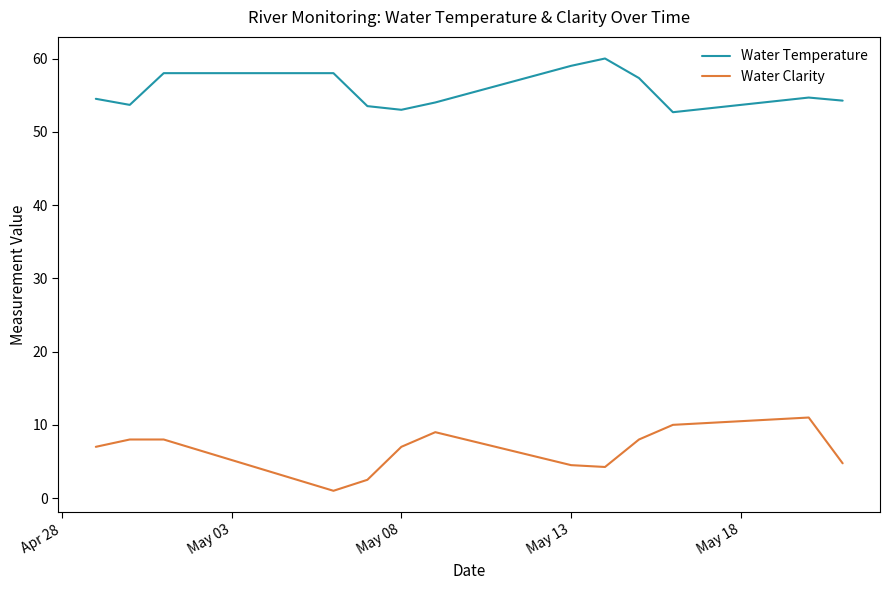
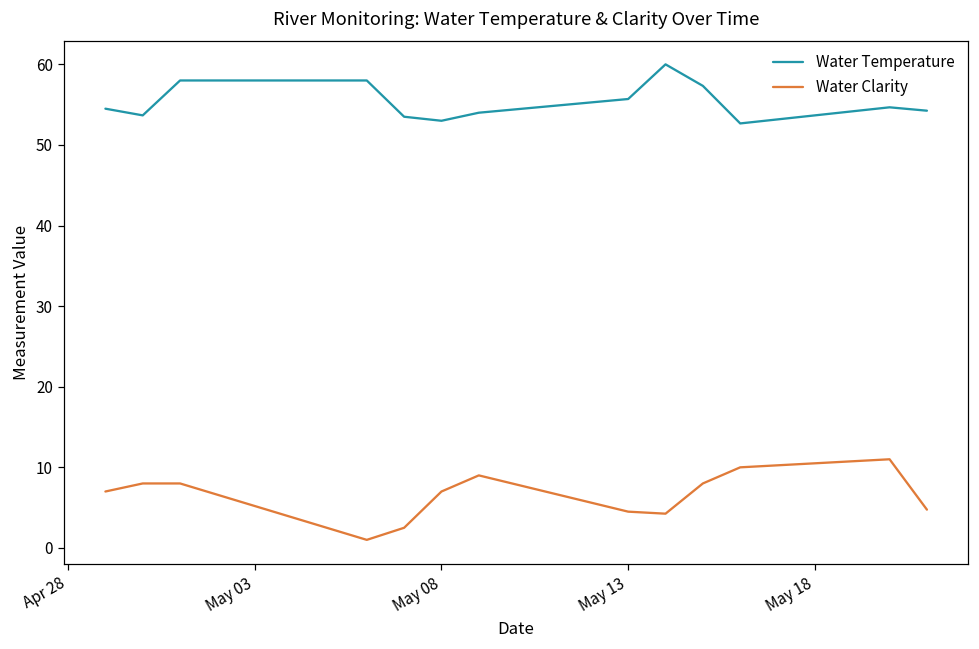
Water Temperature, May 13: 59 -> 56
